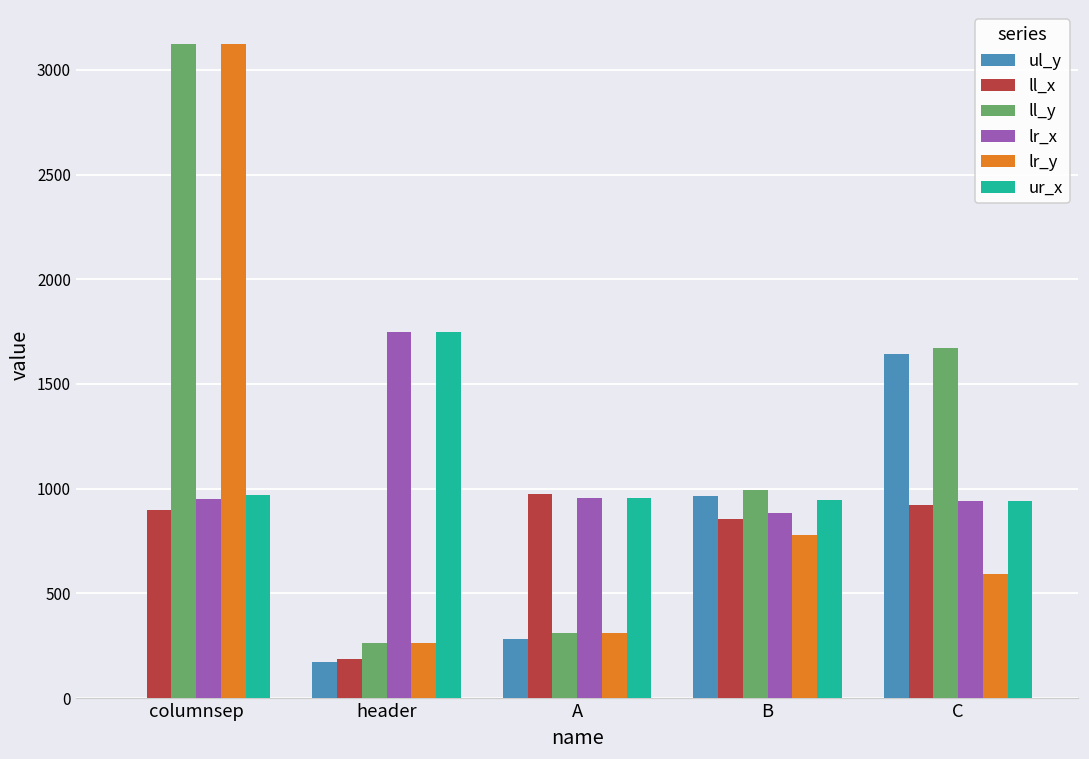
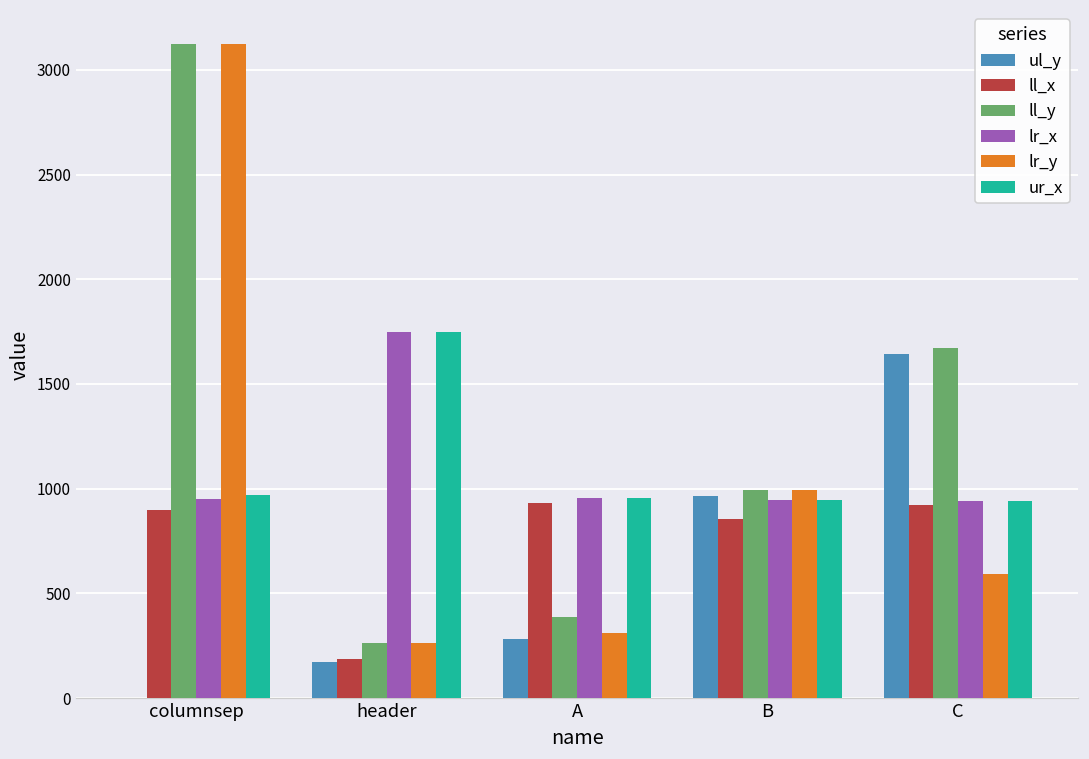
ll_x, A: 980 -> 930
ll_y, A: 310 -> 390
lr_x, B: 880 -> 950
lr_y, B: 780 -> 990
